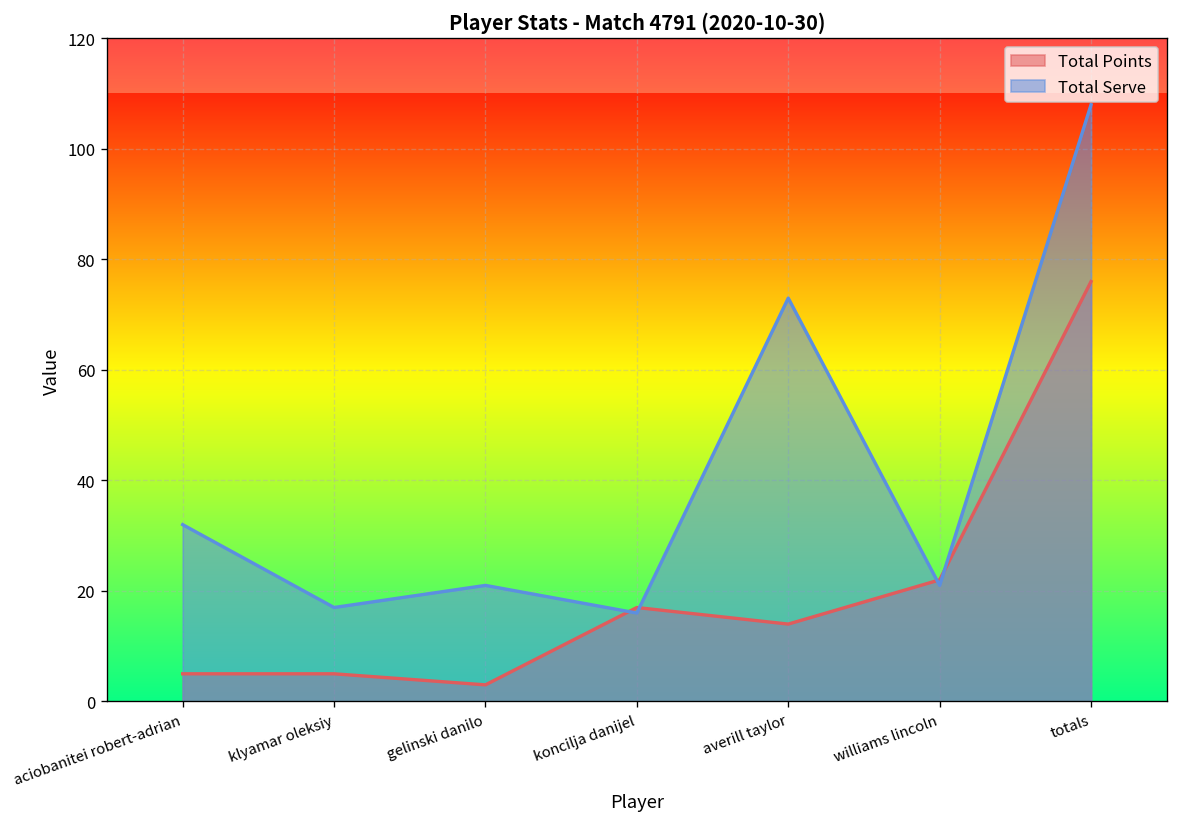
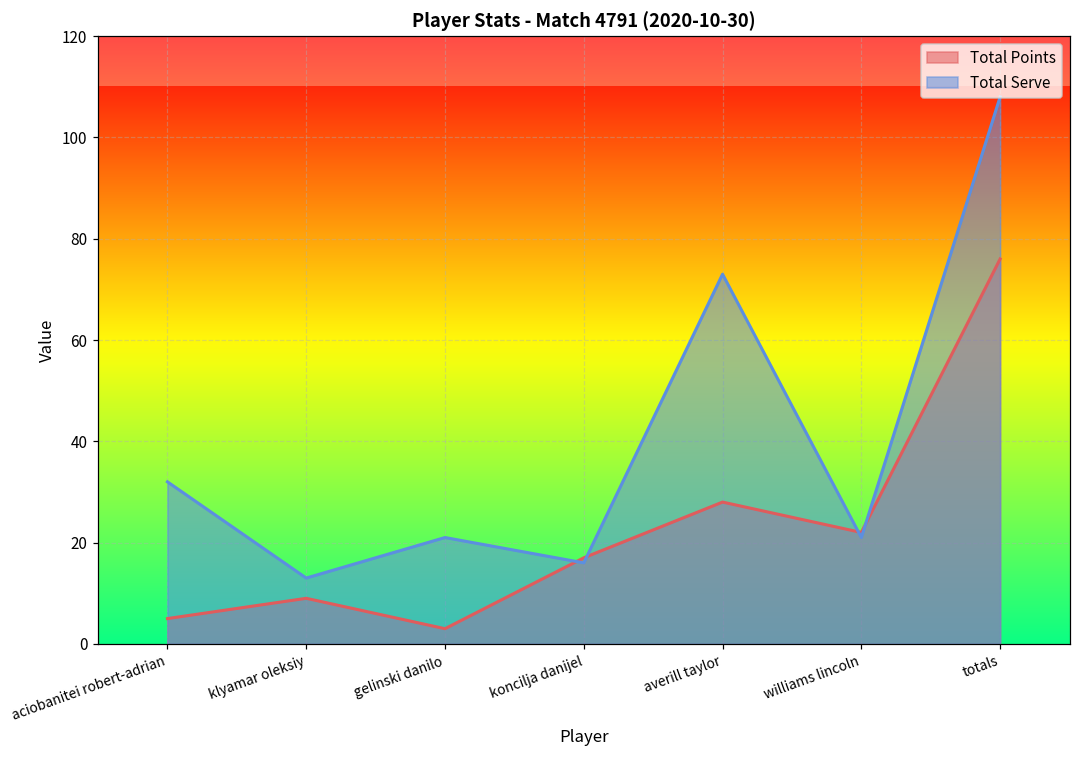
Total Points, klyamar oleksiy: 5 -> 9
Total Serve, klyamar oleksiy: 17 -> 13
Total Points, averill taylor: 14 -> 28
